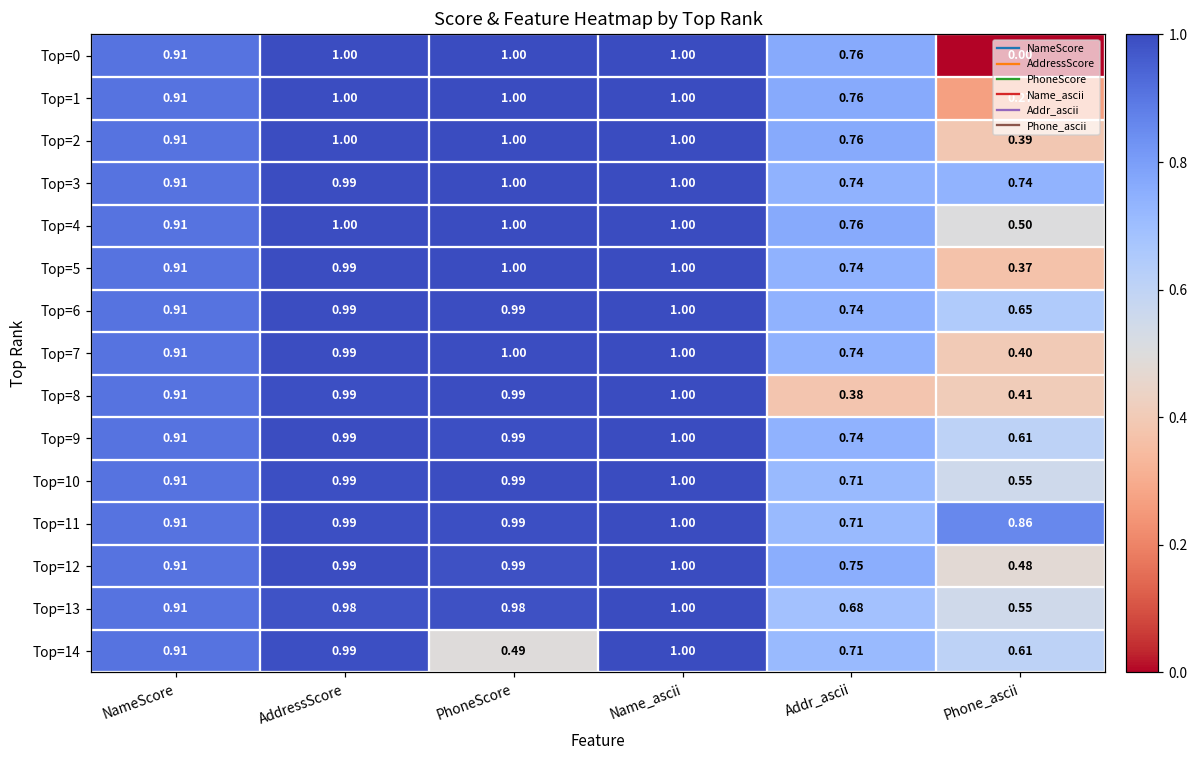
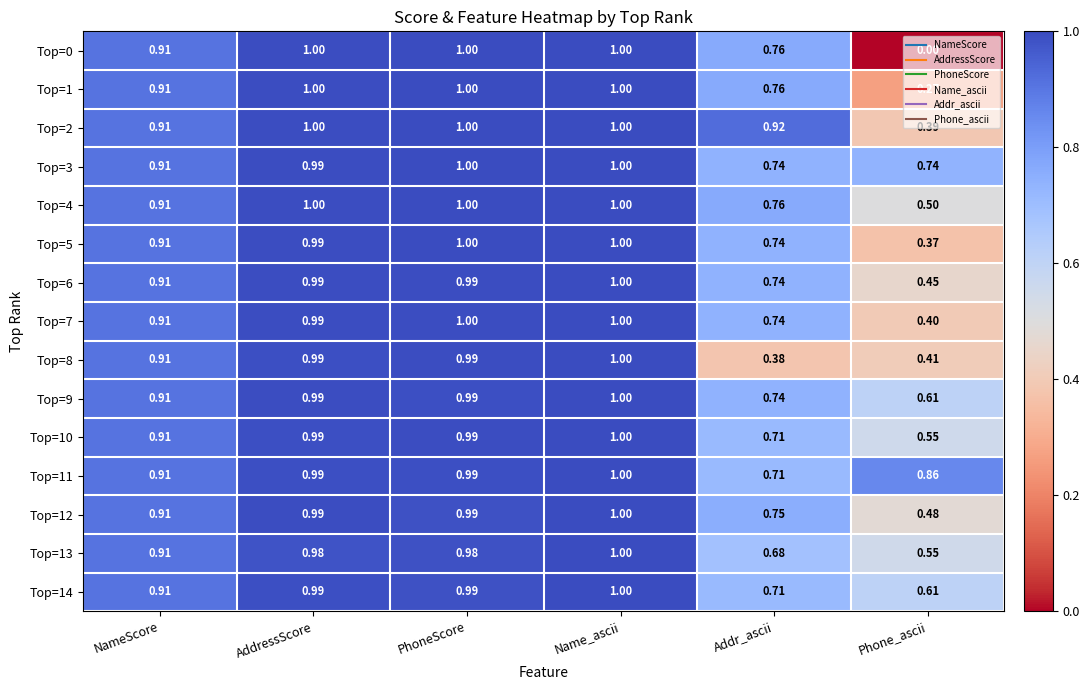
Top=2, Addr_ascii: 0.76 -> 0.92
Top=6, Phone_ascii: 0.65 -> 0.45
Top=14, PhoneScore: 0.49 -> 0.99
